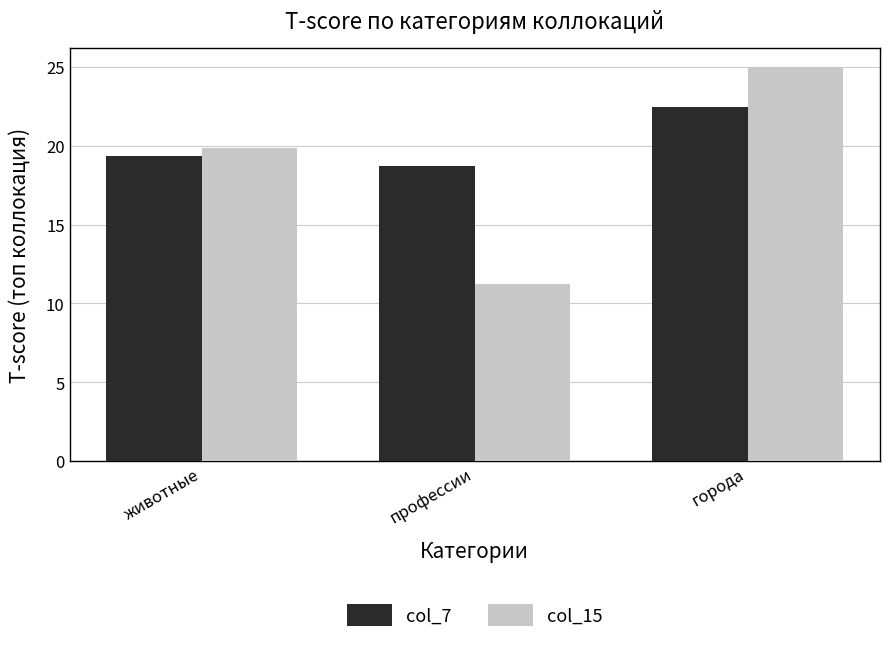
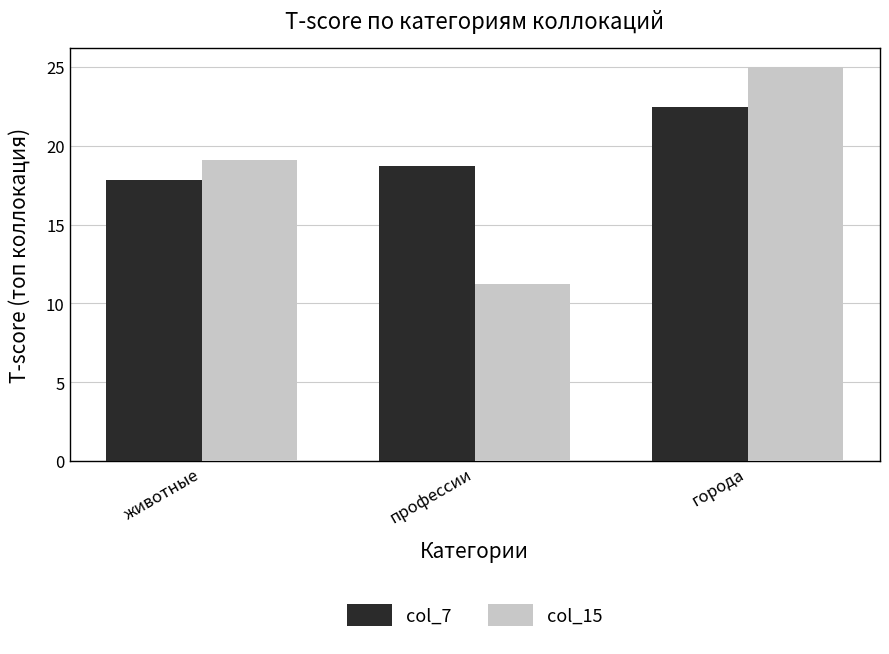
col_7, животные: 19.3 -> 17.8
col_15, животные: 19.8 -> 19.1
